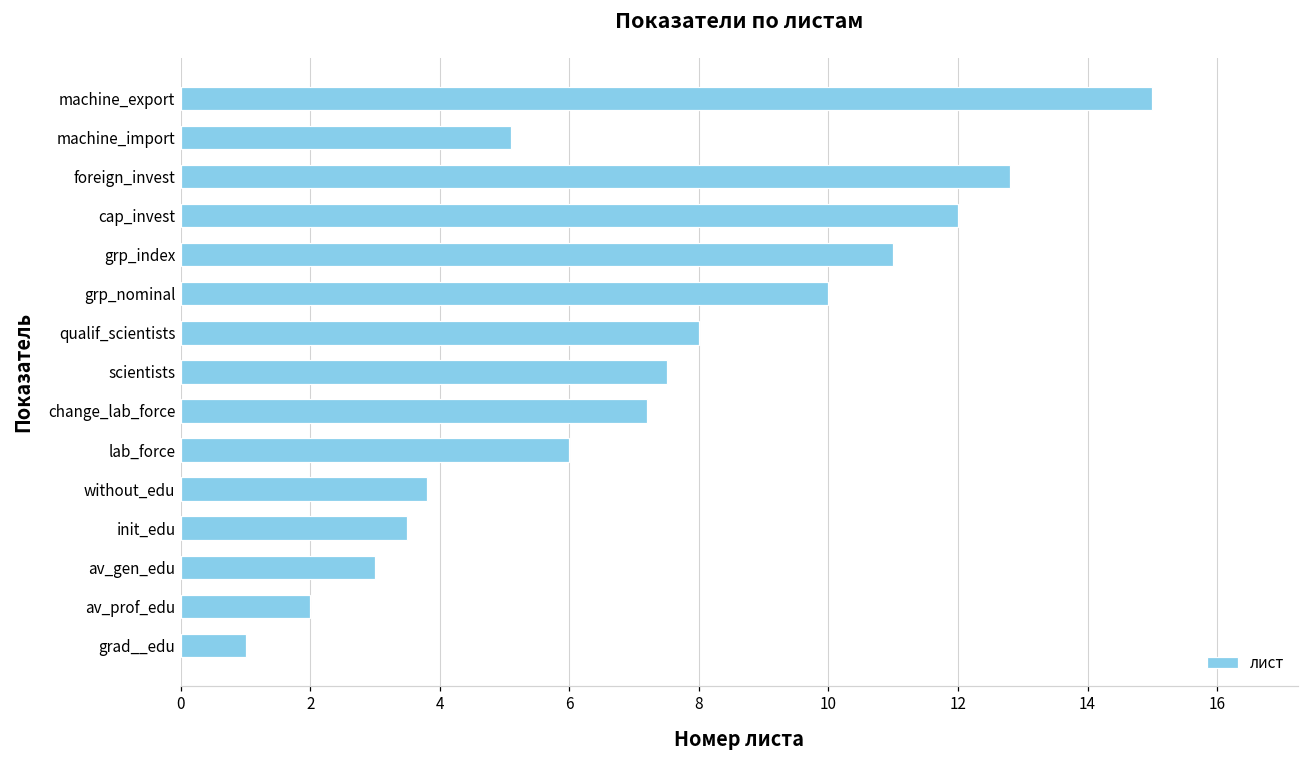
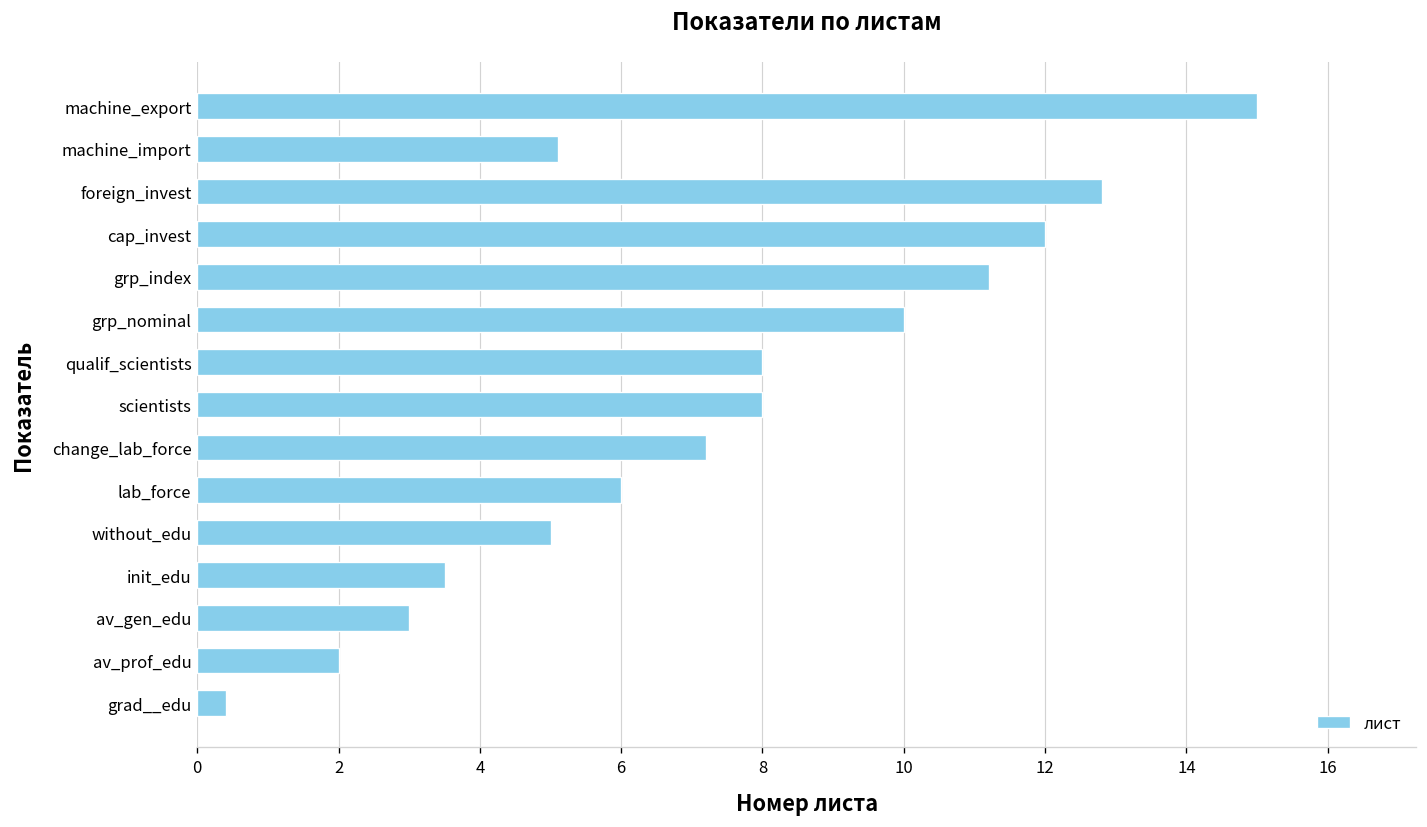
grp_index: 11.0 -> 11.2
scientists: 7.5 -> 8.0
without_edu: 3.8 -> 5.0
grad__edu: 1.0 -> 0.4
